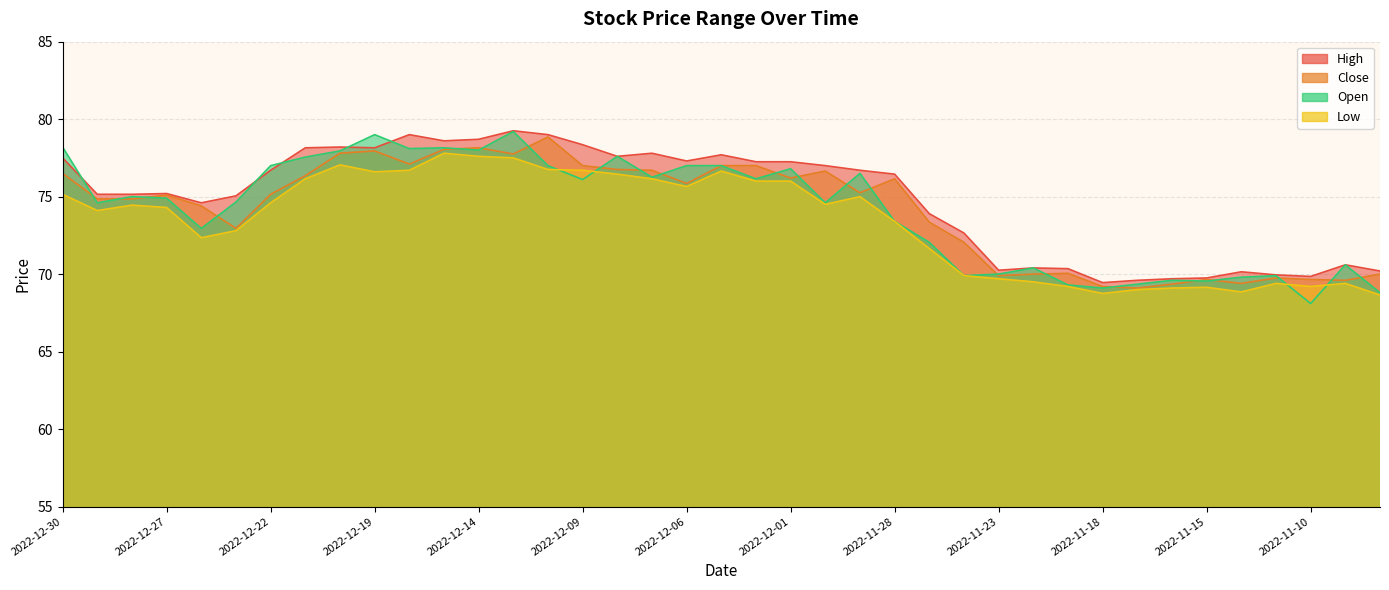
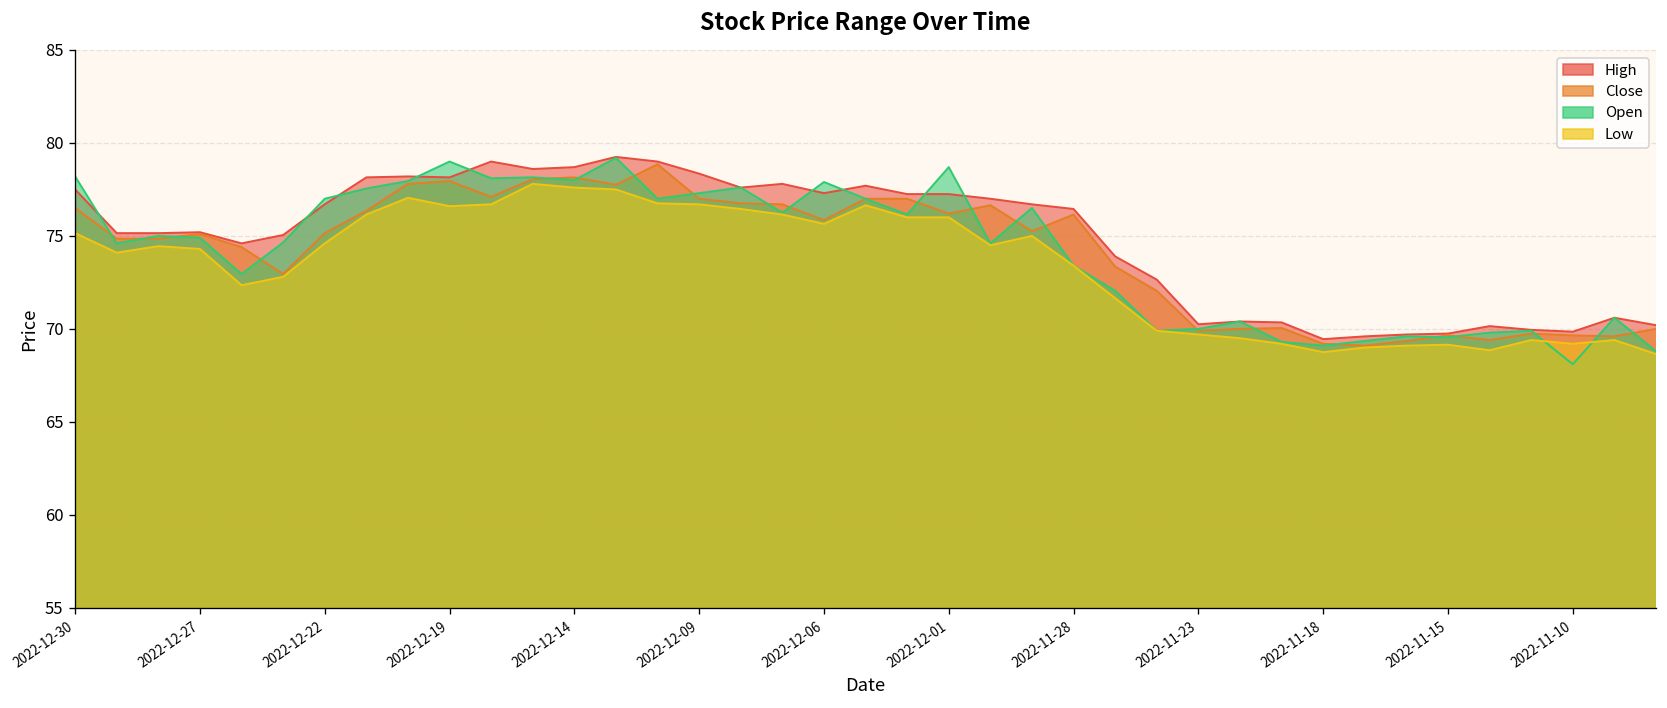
Open, 2022-12-09: 76.1 -> 77.3
Open, 2022-12-06: 77.0 -> 77.9
Open, 2022-12-01: 76.8 -> 78.7
